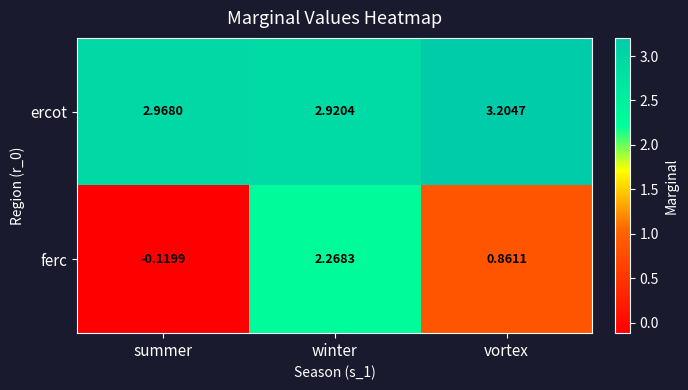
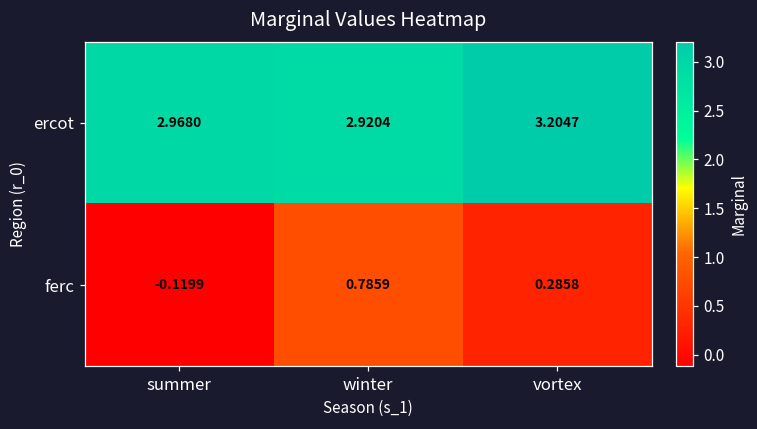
ferc, winter: 2.2683 -> 0.7859
ferc, vortex: 0.8611 -> 0.2858
